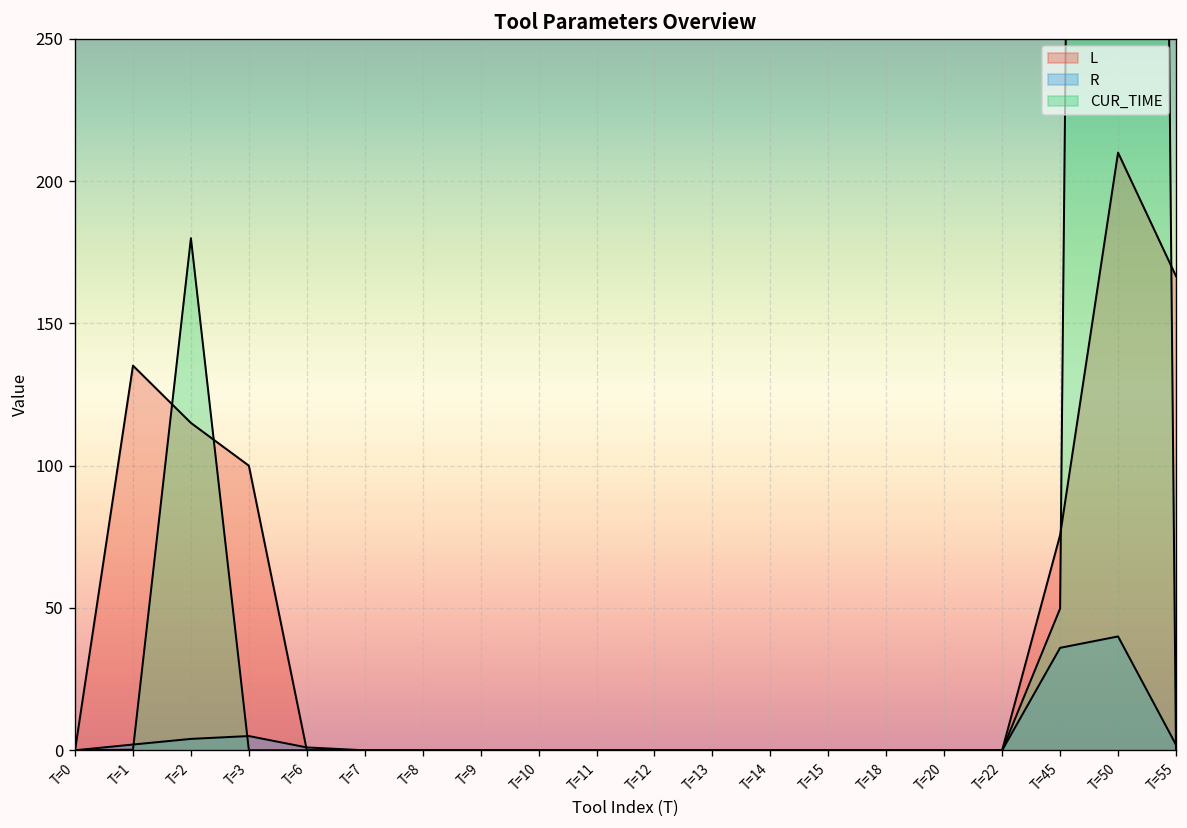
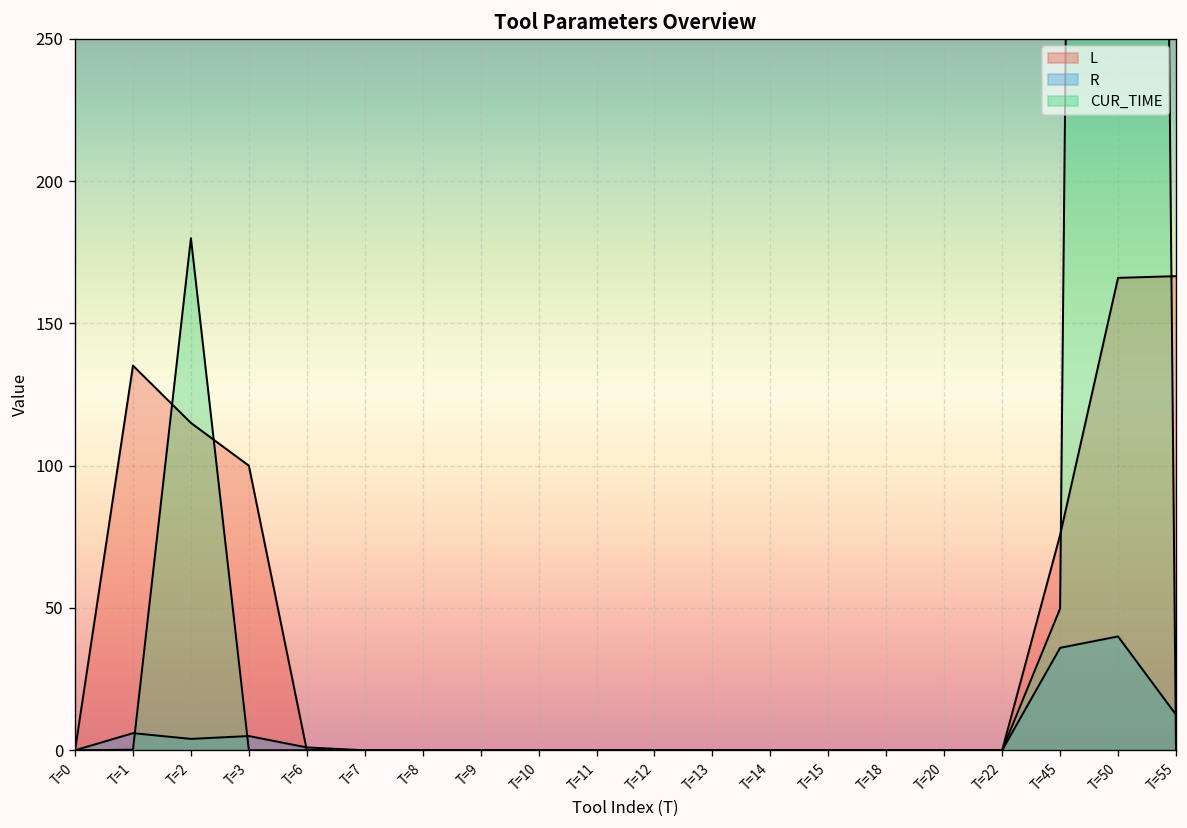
R, T=1: 2 -> 6
L, T=50: 210 -> 166
R, T=55: 2 -> 12
